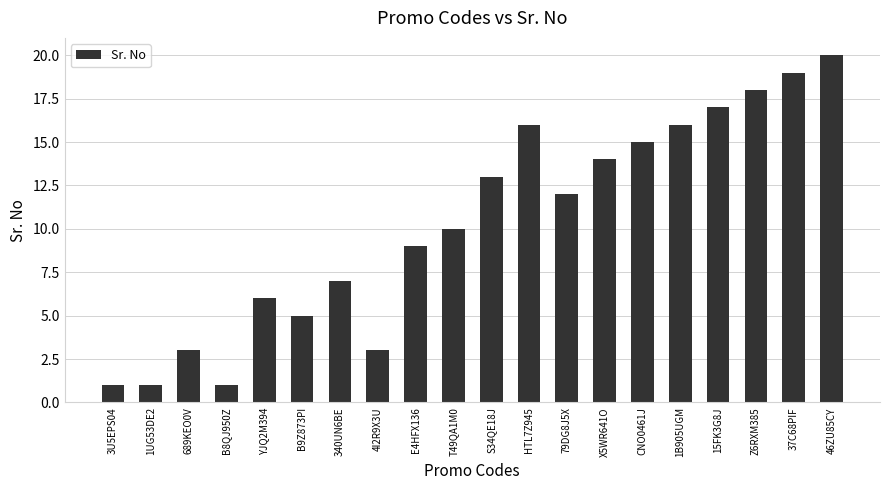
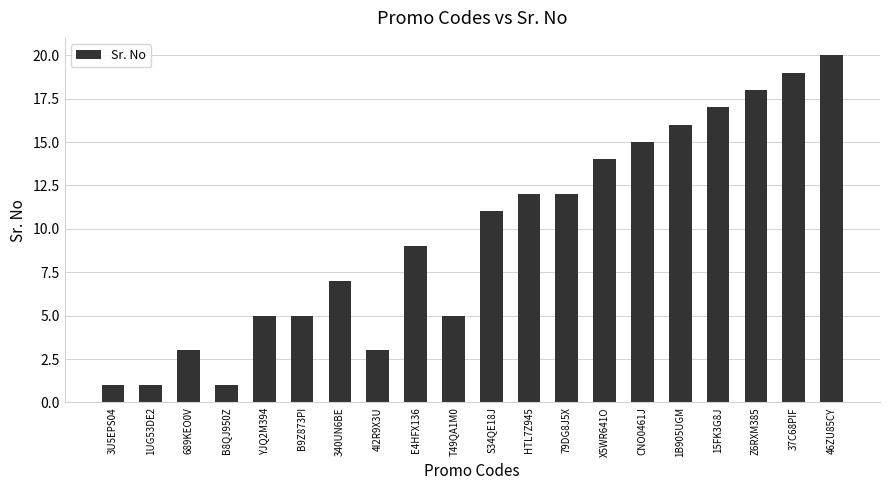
YJQ2M394: 6 -> 5
T49QA1M0: 10 -> 5
S34QE18J: 13 -> 11
HTL7Z945: 16 -> 12
